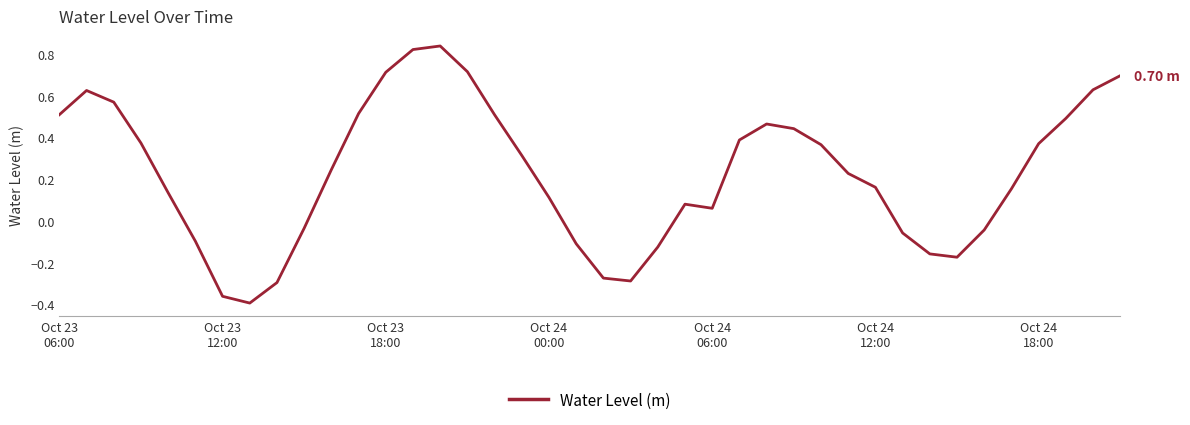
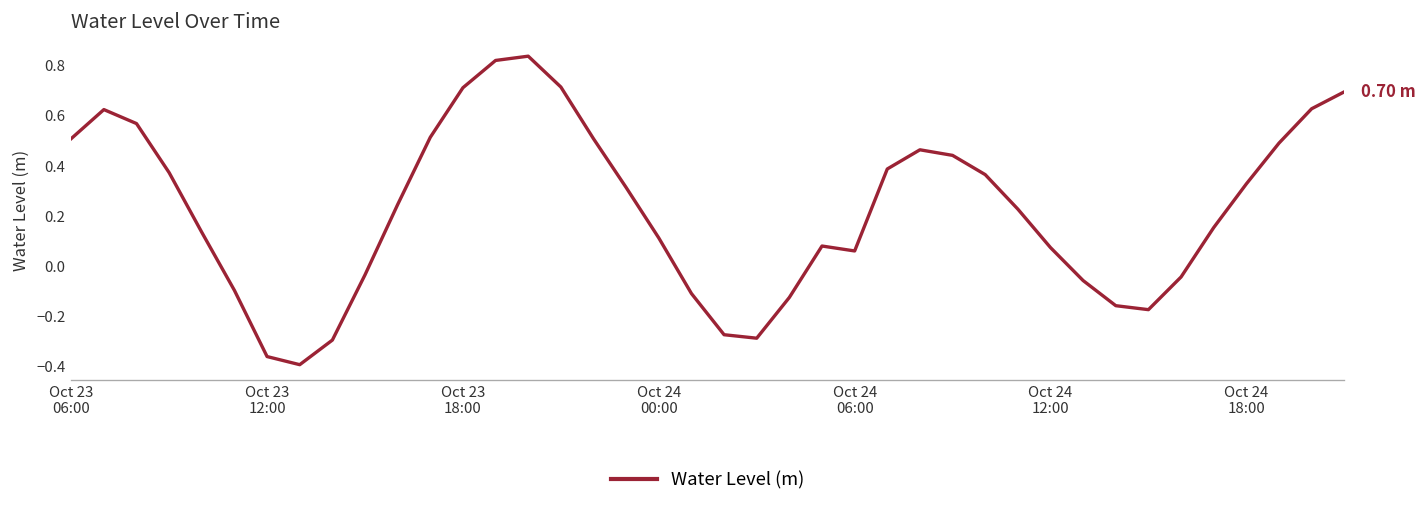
Oct 24 12:00: 0.16 -> 0.07
Oct 24 18:00: 0.37 -> 0.33
